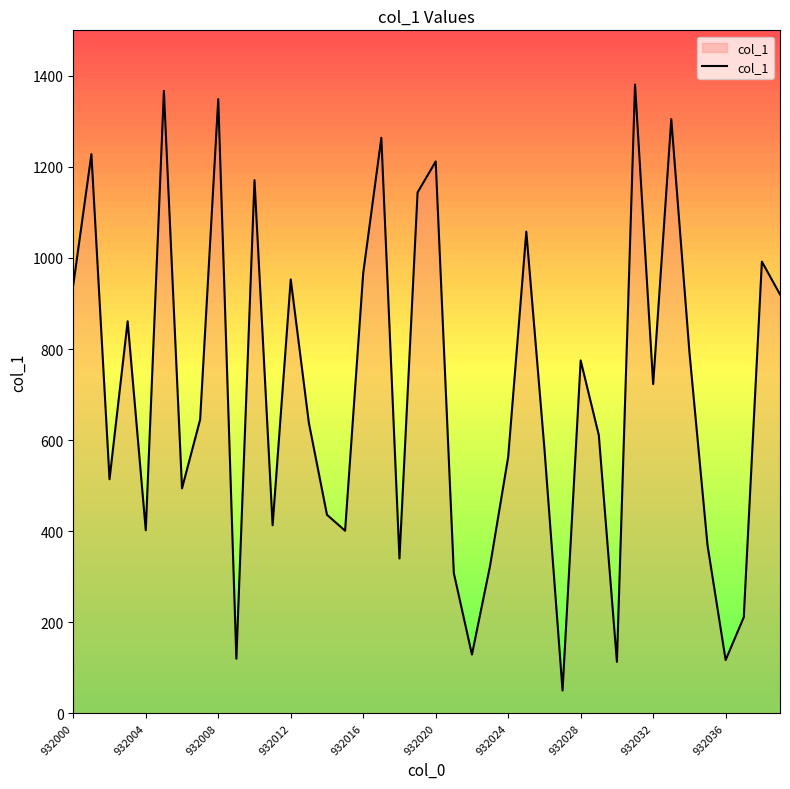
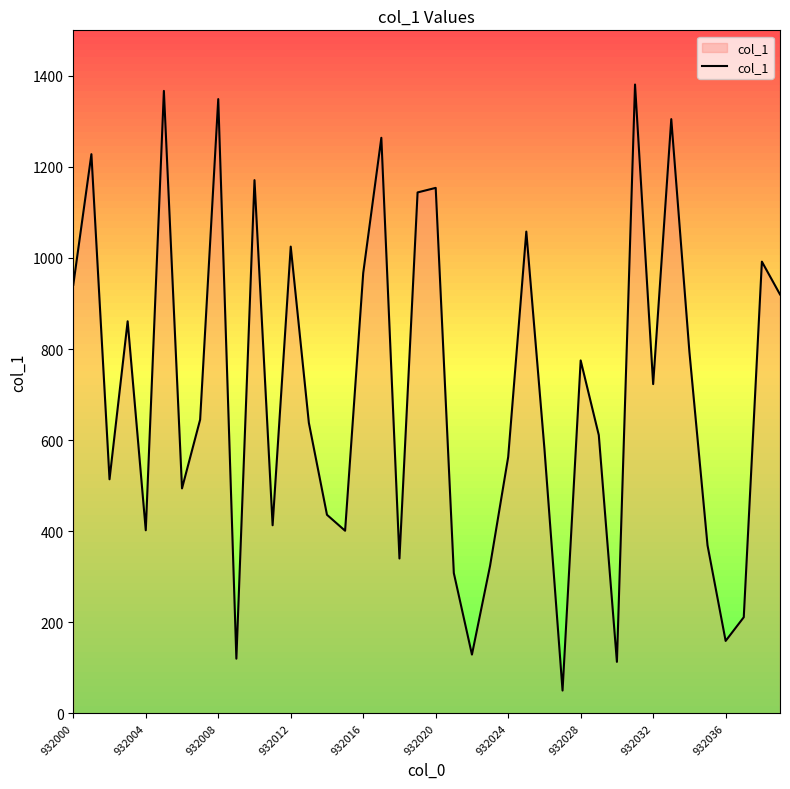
932012: 950 -> 1030
932020: 1210 -> 1150
932036: 120 -> 160
